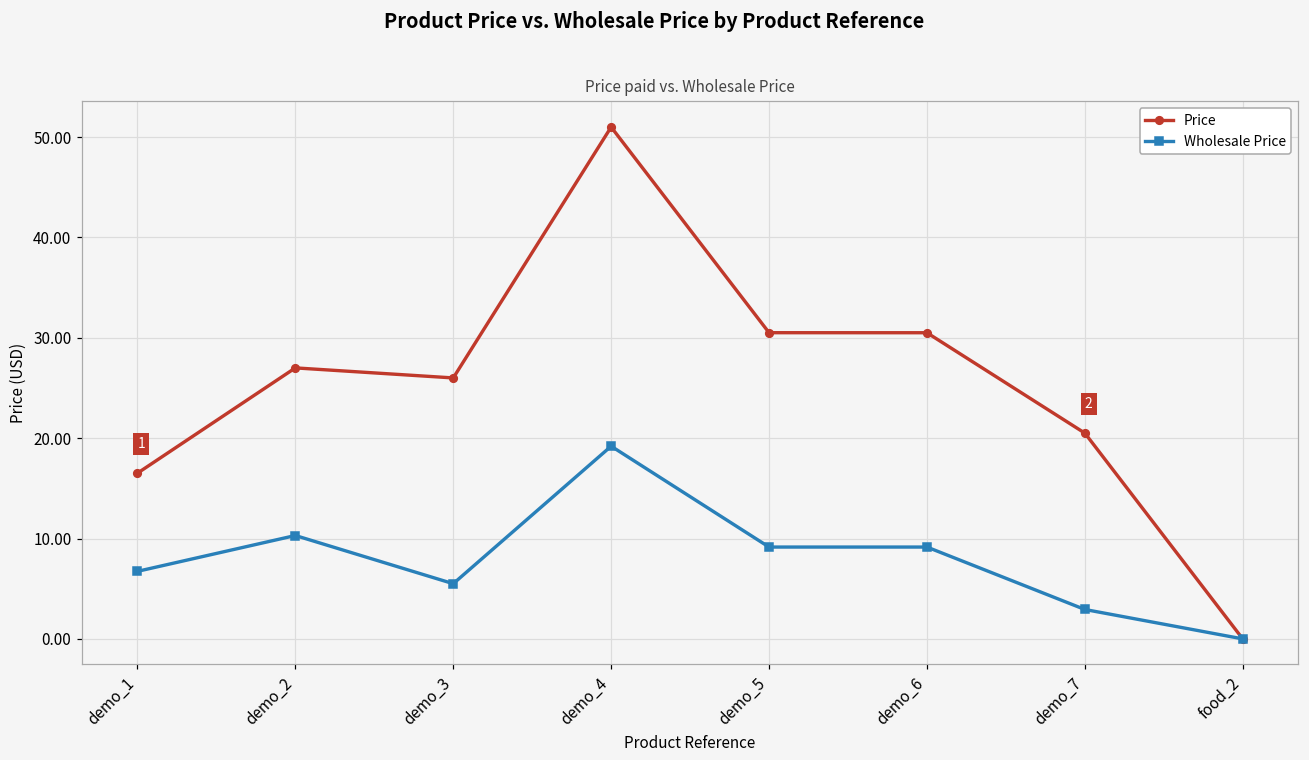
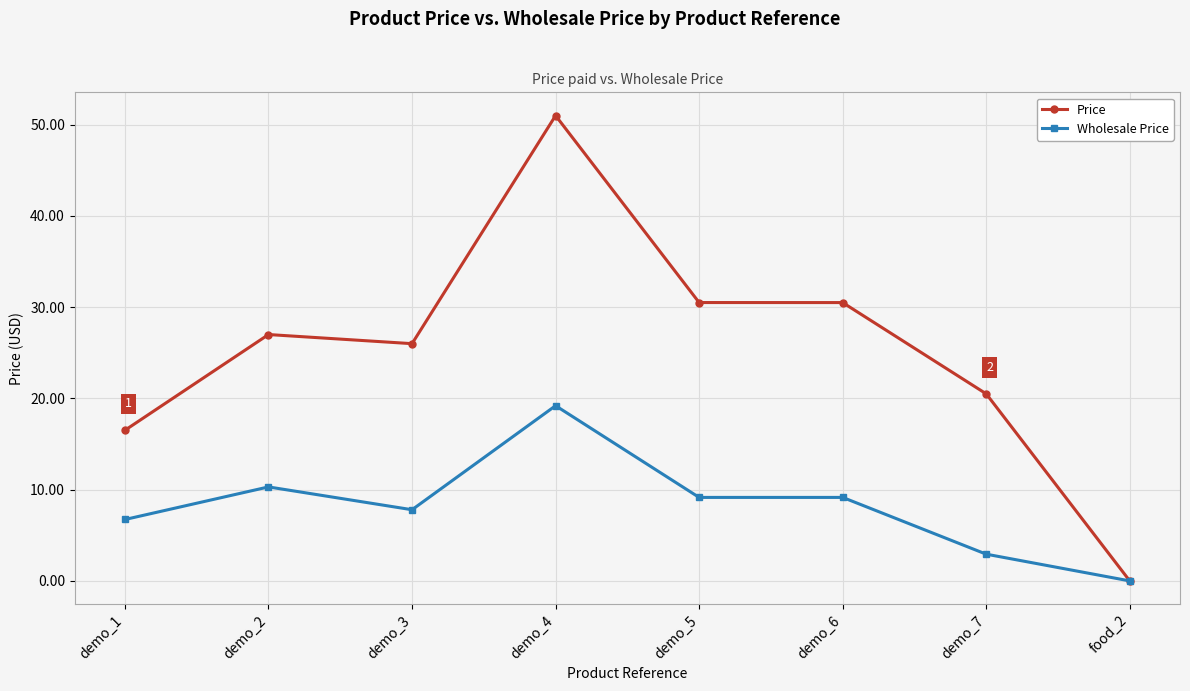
Wholesale Price, demo_3: 6 -> 8
